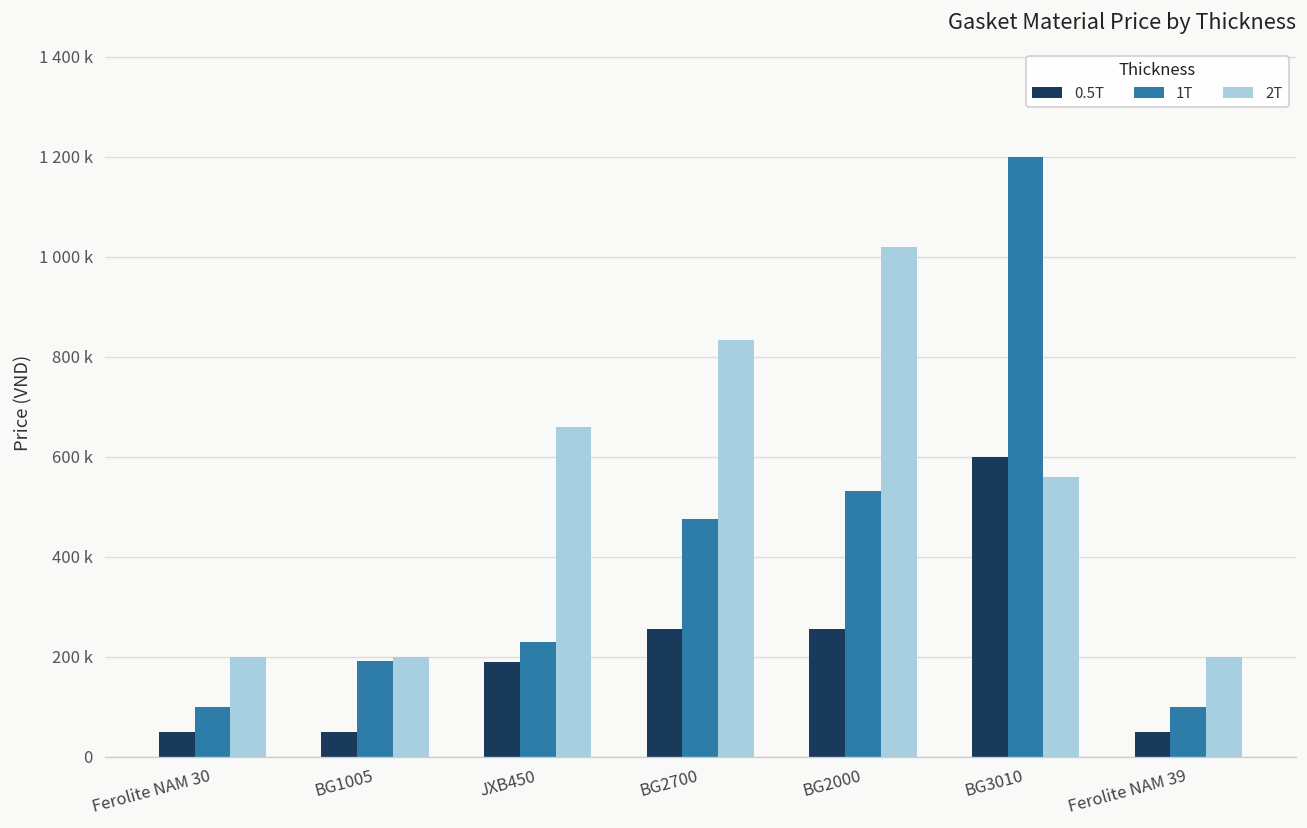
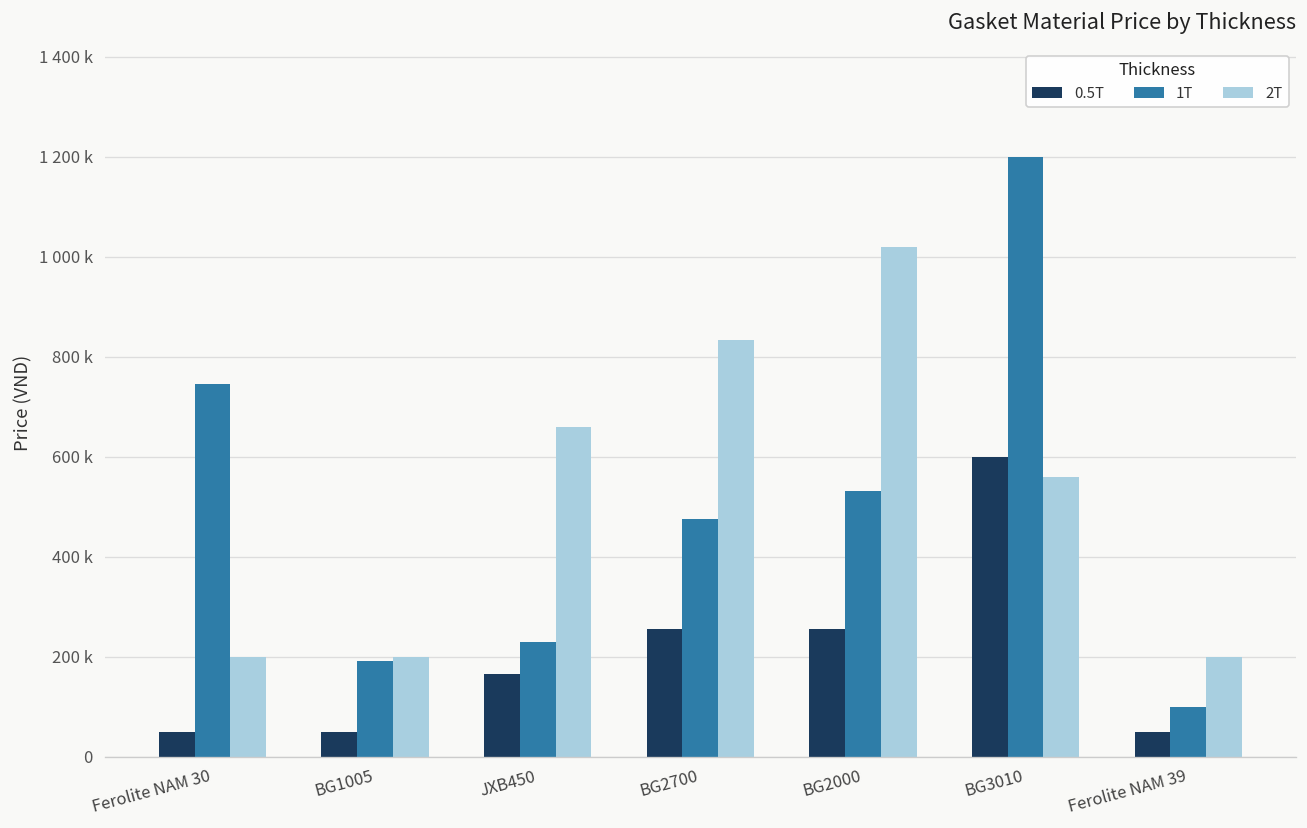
1T, Ferolite NAM 30: 100000 -> 750000
0.5T, JXB450: 190000 -> 170000
